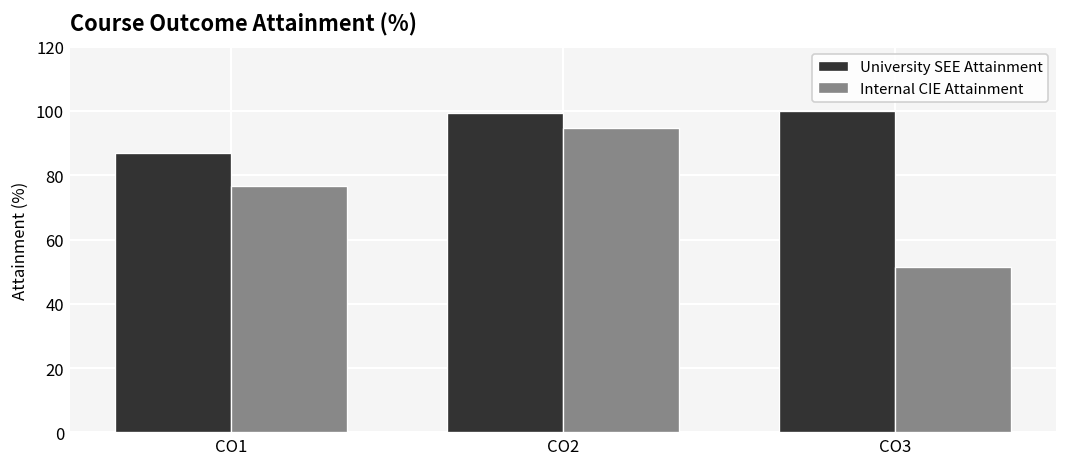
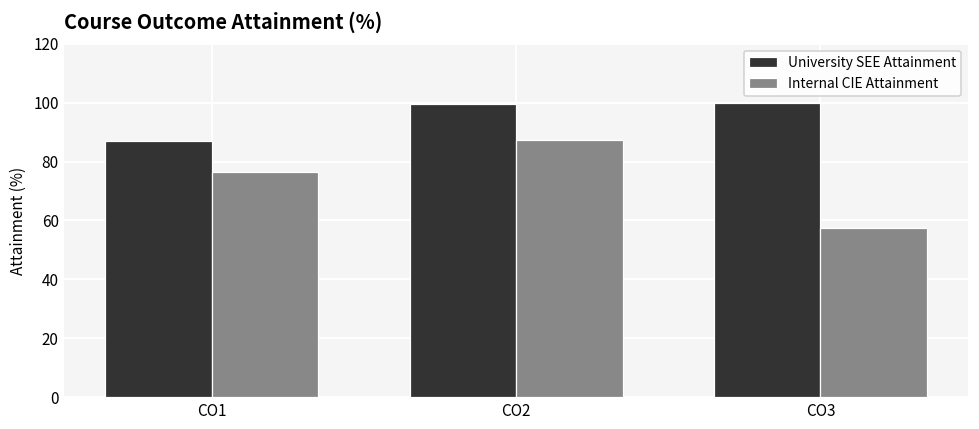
Internal CIE Attainment, CO2: 95 -> 87
Internal CIE Attainment, CO3: 51 -> 57
